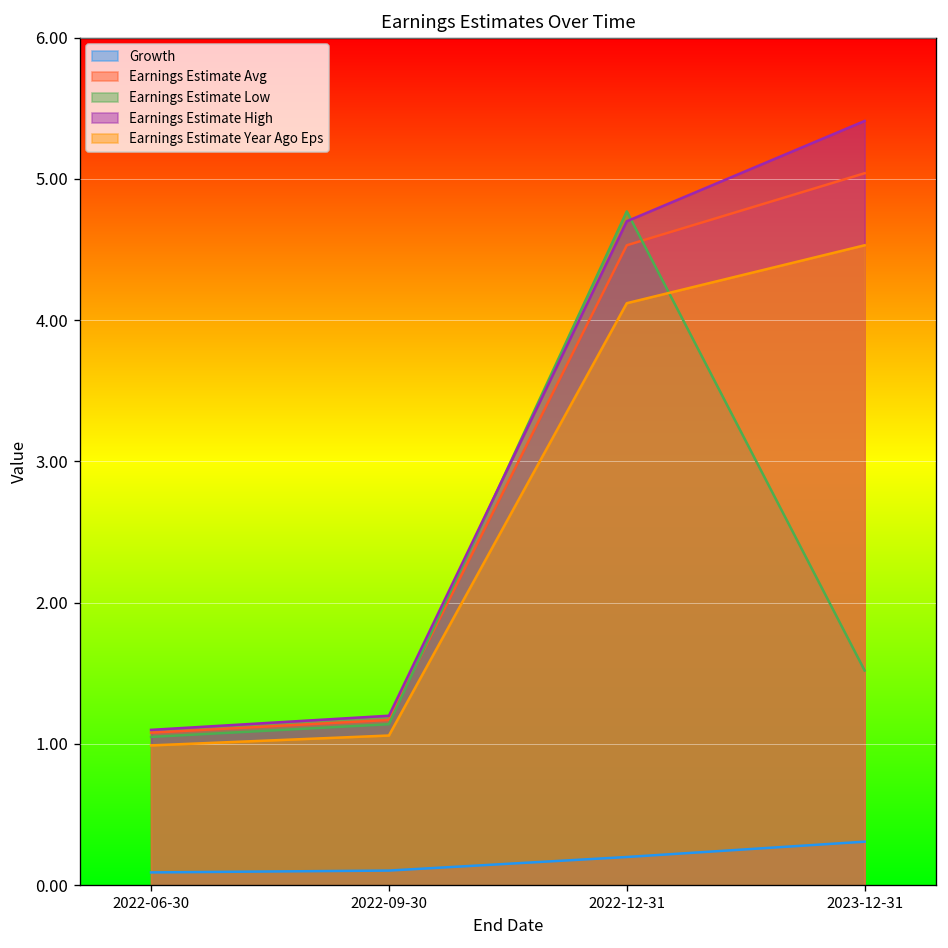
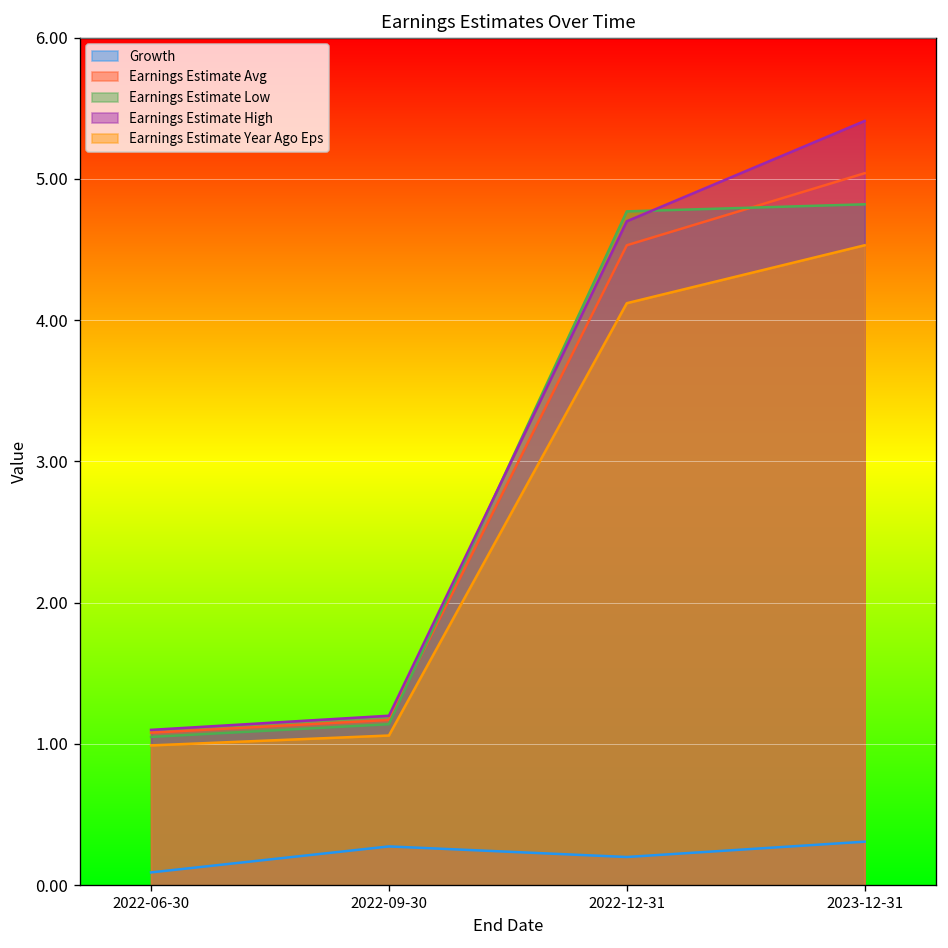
Growth, 2022-09-30: 0.10 -> 0.27
Earnings Estimate Low, 2023-12-31: 1.52 -> 4.82
